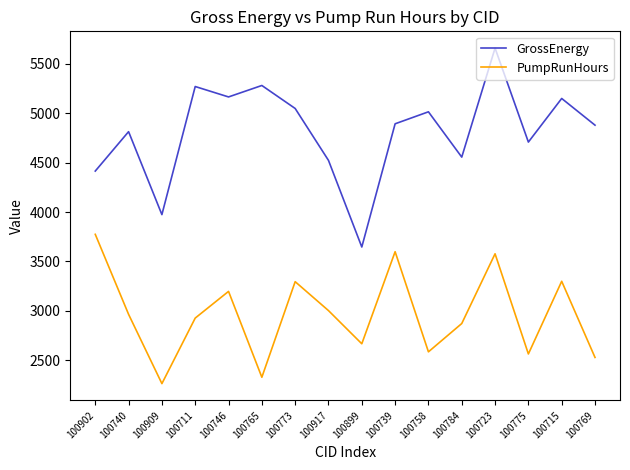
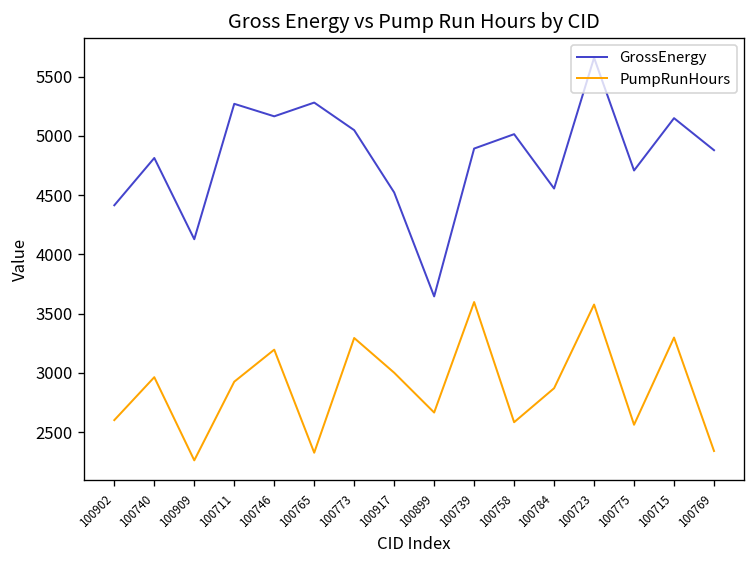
PumpRunHours, 100902: 3800 -> 2600
GrossEnergy, 100909: 4000 -> 4100
PumpRunHours, 100769: 2500 -> 2300
